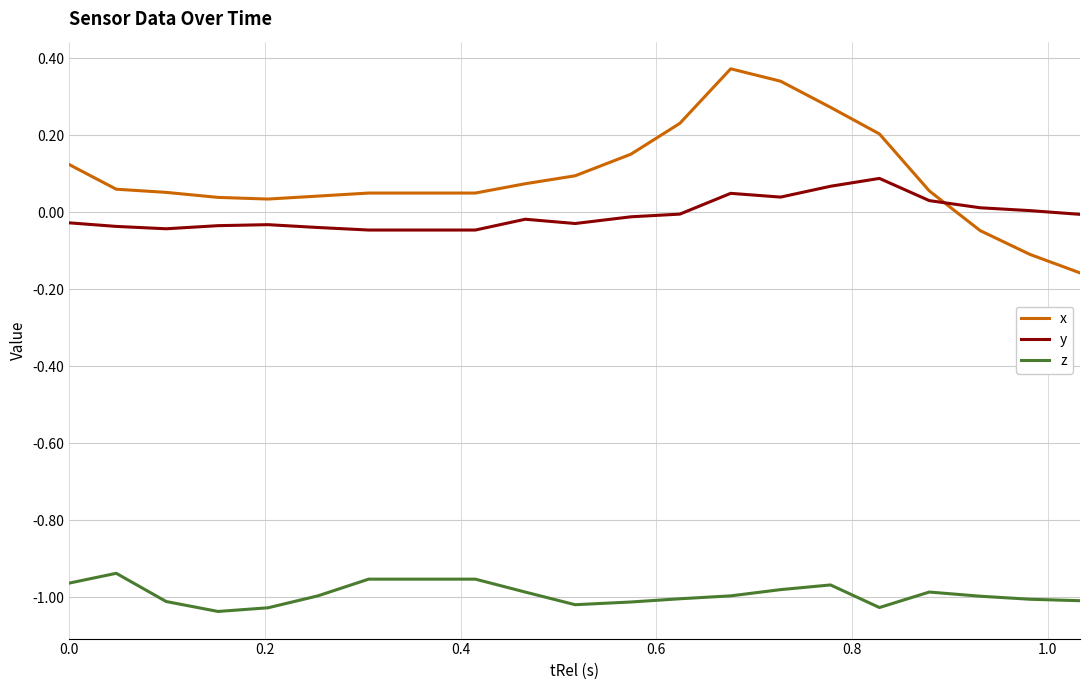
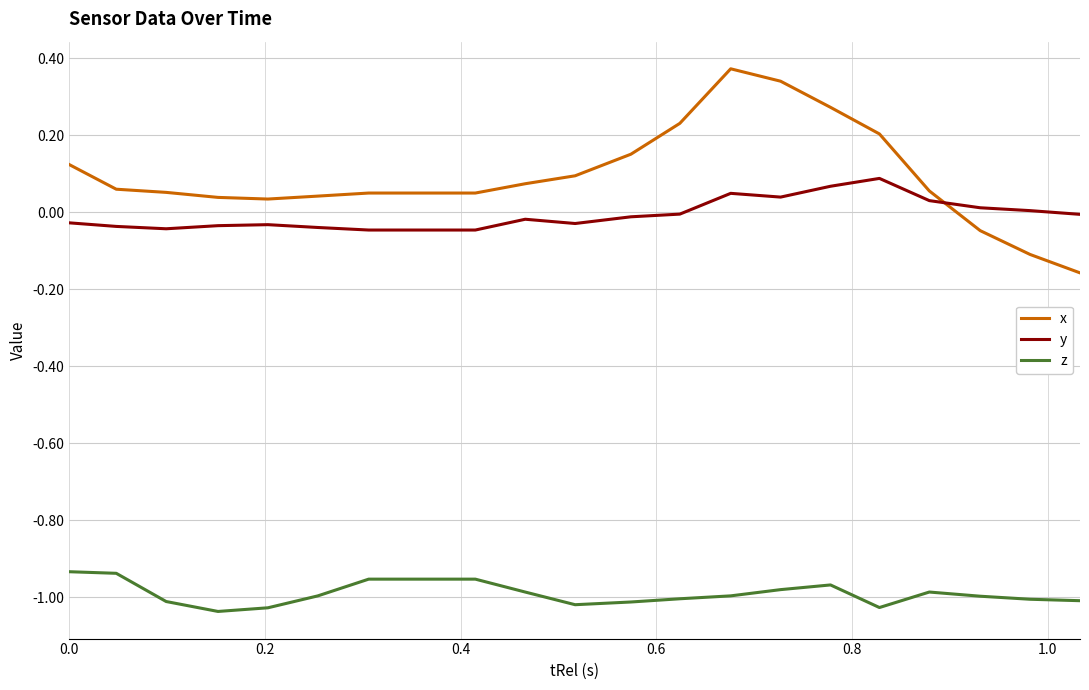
z, 0.0: -0.96 -> -0.93
